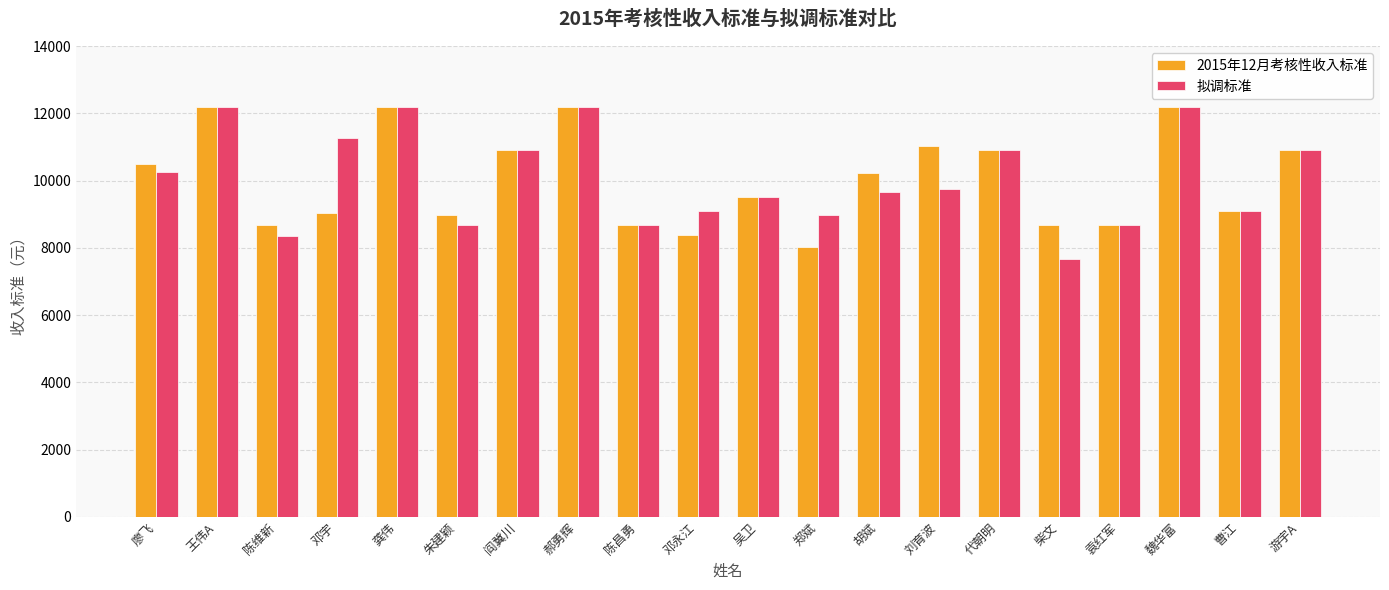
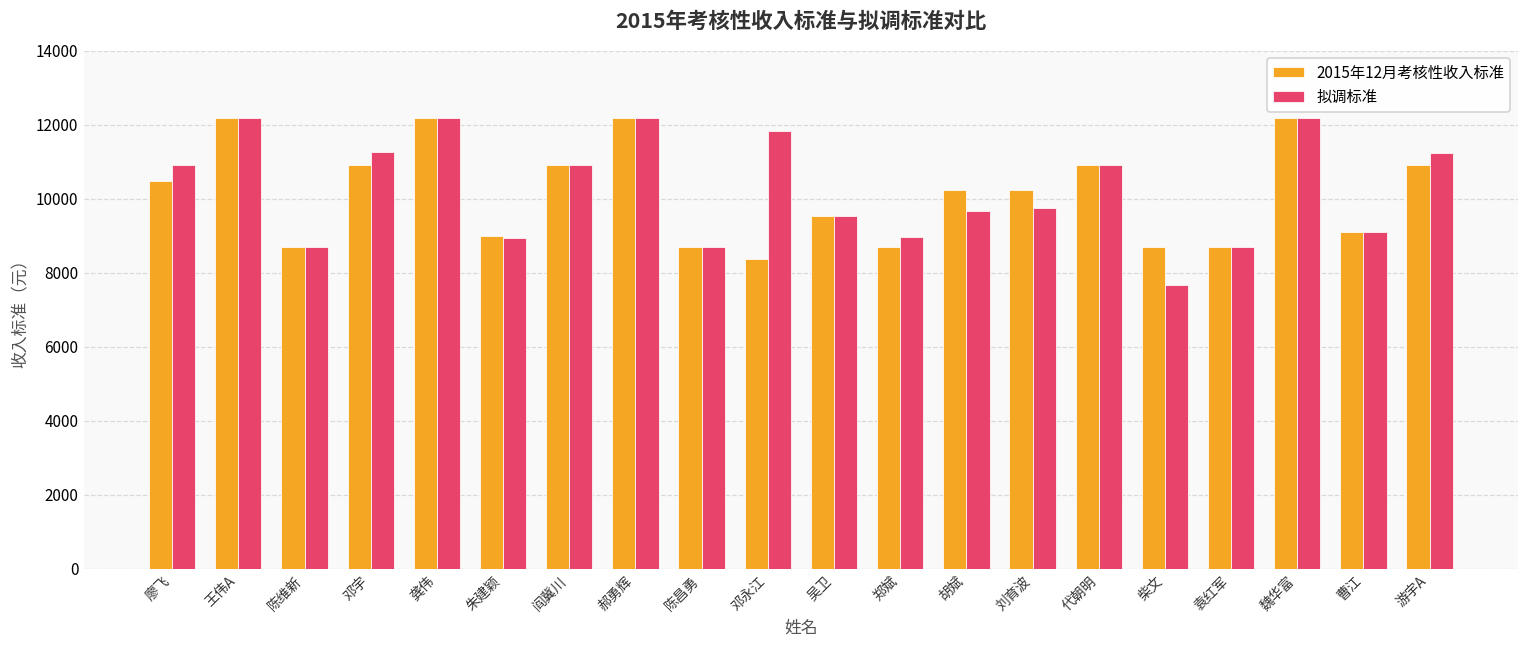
拟调标准, 廖飞: 10300 -> 10900
拟调标准, 陈维新: 8400 -> 8700
2015年12月考核性收入标准, 邓宇: 9000 -> 10900
拟调标准, 朱建颖: 8700 -> 8900
拟调标准, 邓永江: 9100 -> 11800
2015年12月考核性收入标准, 郑斌: 8000 -> 8700
2015年12月考核性收入标准, 刘育波: 11000 -> 10200
拟调标准, 游宇A: 10900 -> 11200
